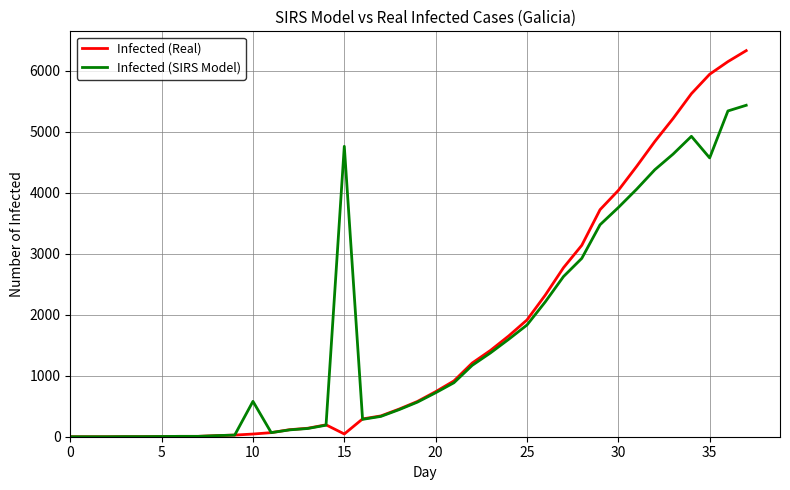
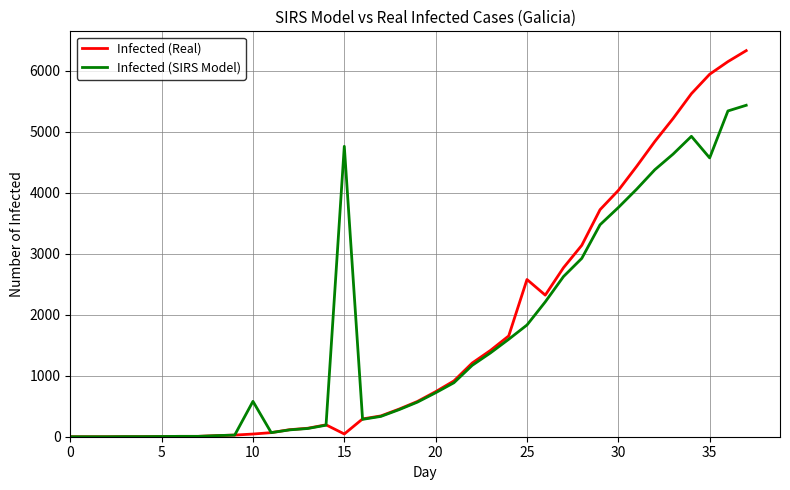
Infected (Real), 25: 1900 -> 2600
